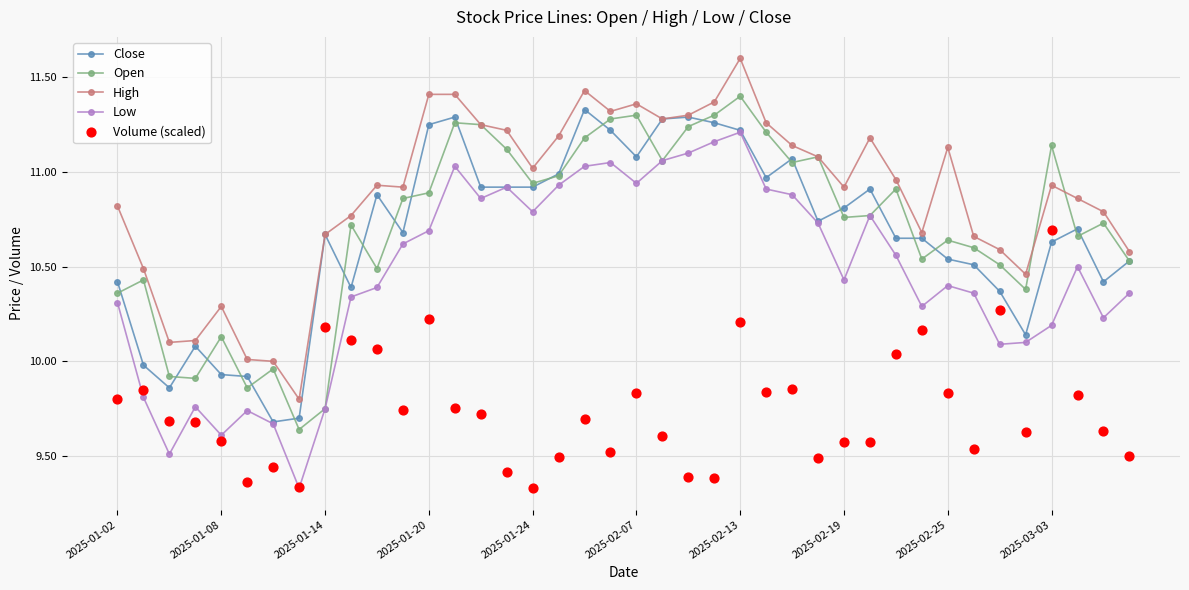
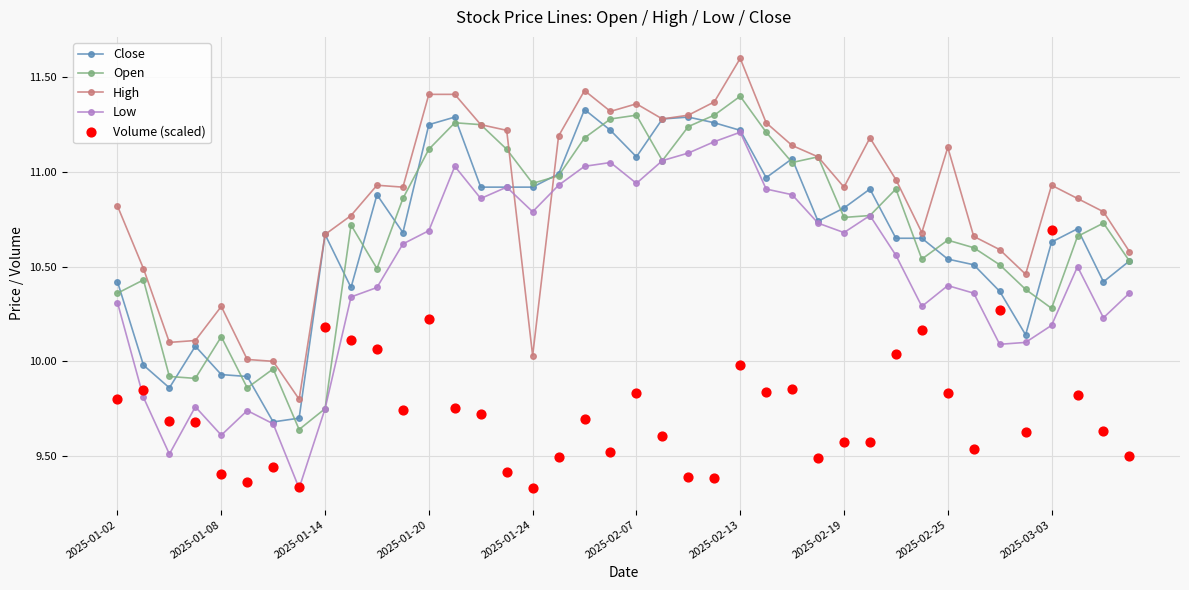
Volume (scaled), 2025-01-08: 9.58 -> 9.41
Open, 2025-01-20: 10.89 -> 11.12
High, 2025-01-24: 11.02 -> 10.03
Volume (scaled), 2025-02-13: 10.21 -> 9.98
Low, 2025-02-19: 10.43 -> 10.68
Open, 2025-03-03: 11.14 -> 10.28
